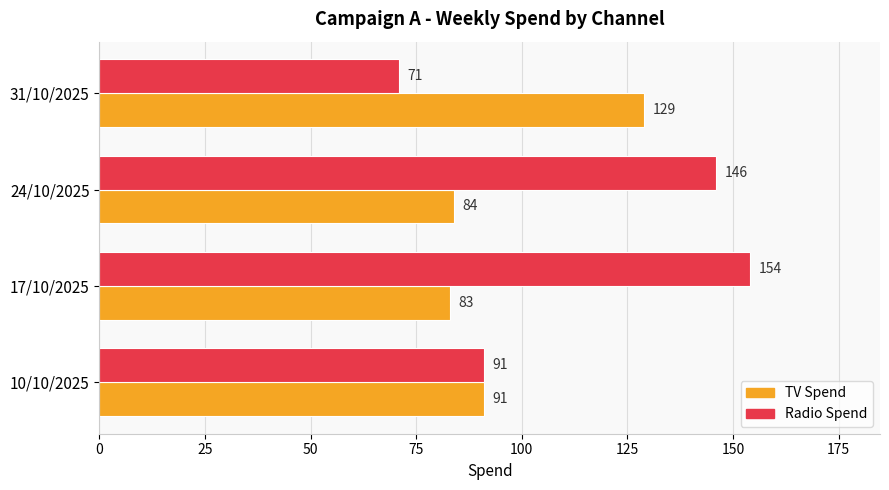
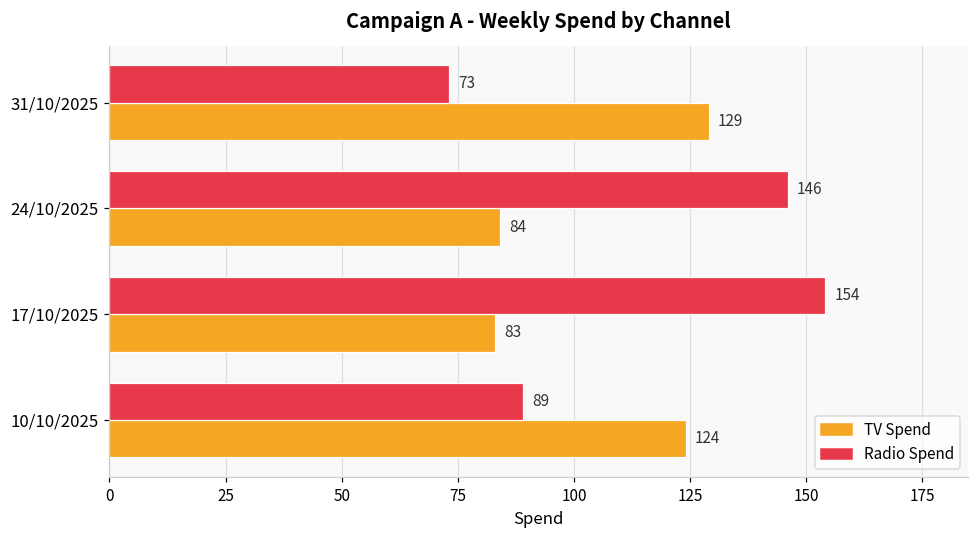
Radio Spend, 31/10/2025: 71 -> 73
Radio Spend, 10/10/2025: 91 -> 89
TV Spend, 10/10/2025: 91 -> 124
